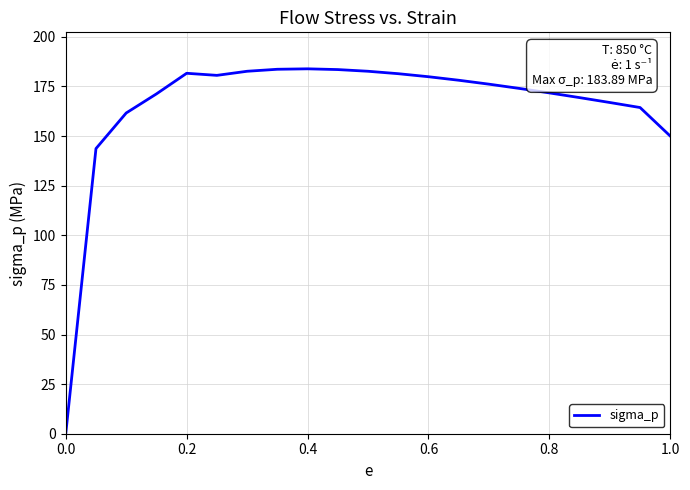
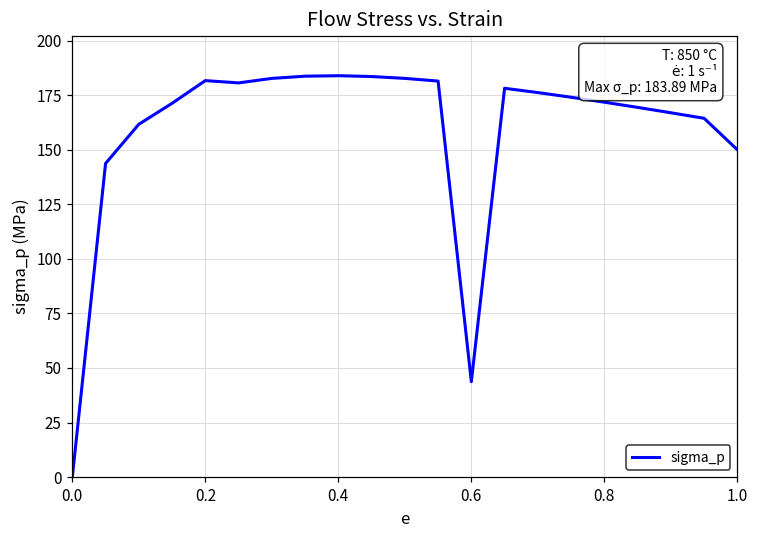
0.6: 180 -> 44
